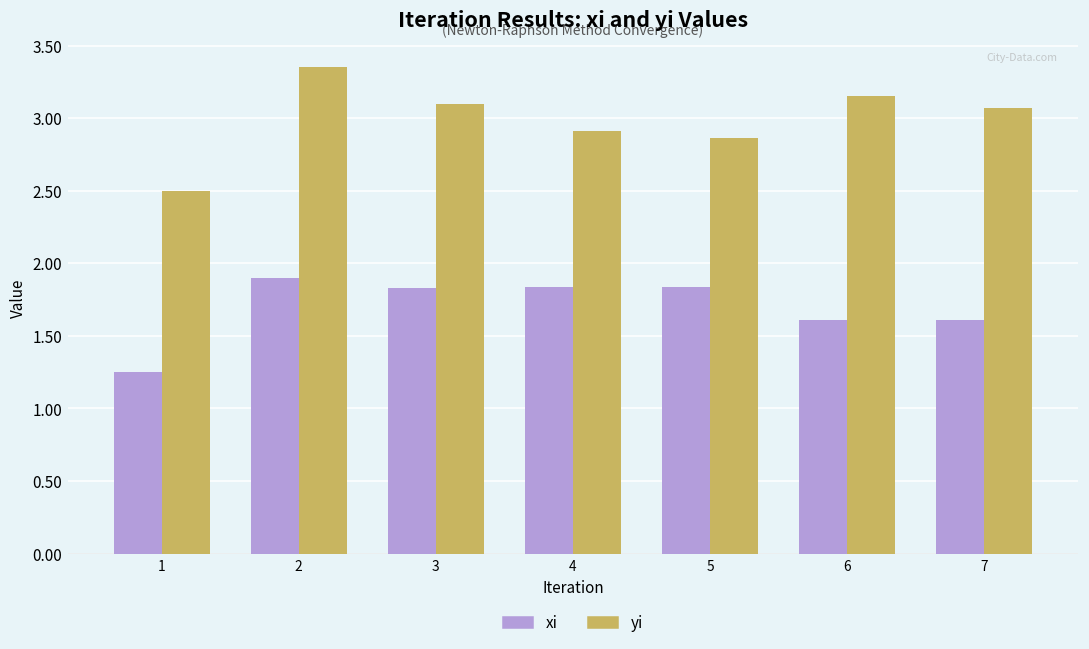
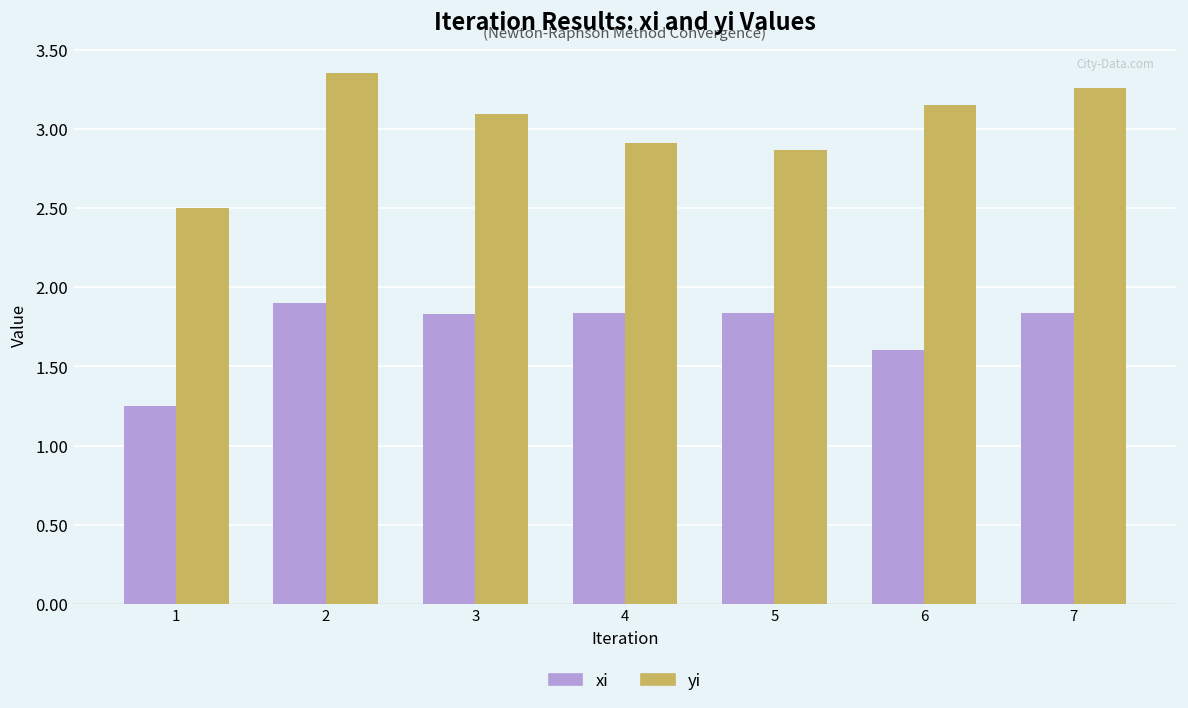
xi, 7: 1.61 -> 1.83
yi, 7: 3.07 -> 3.26
